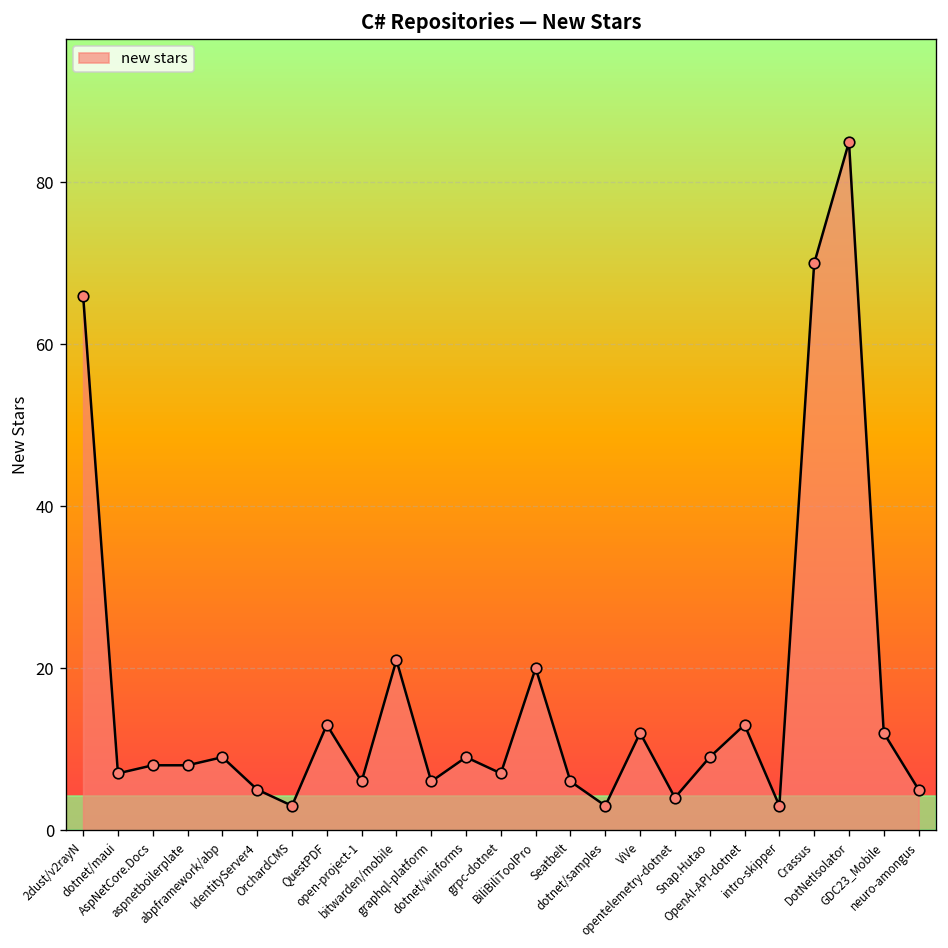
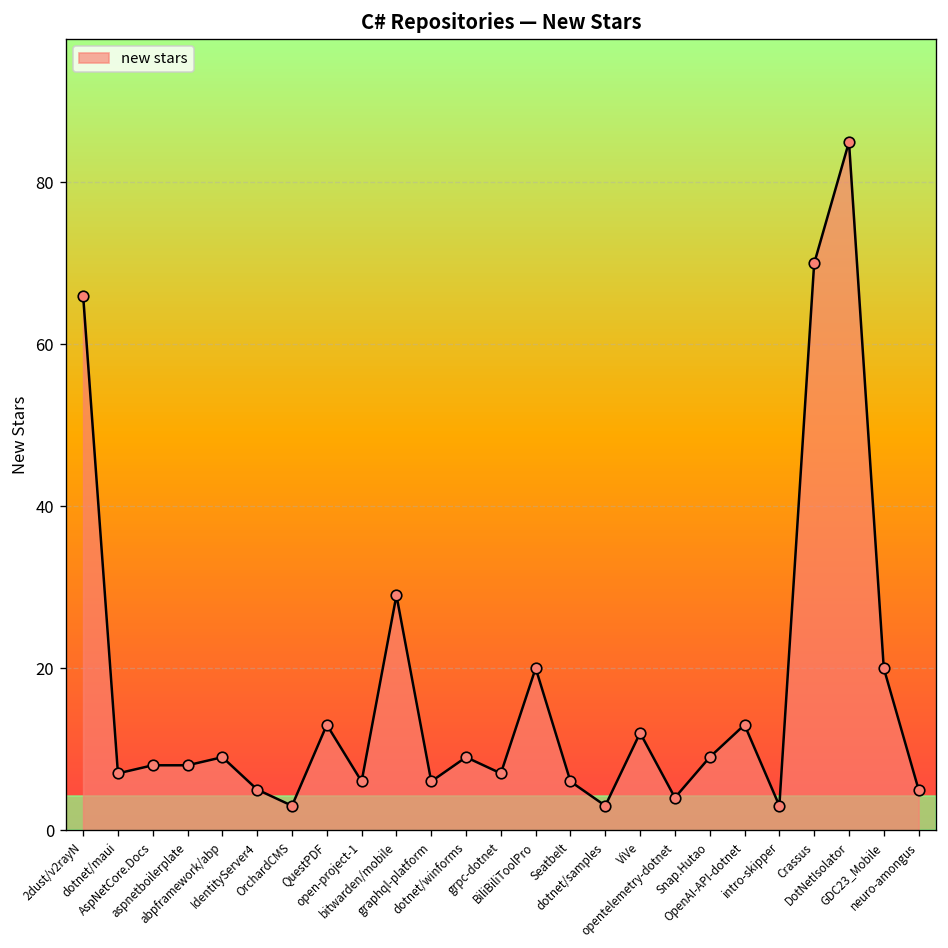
bitwarden/mobile: 21 -> 29
GDC23_Mobile: 12 -> 20
